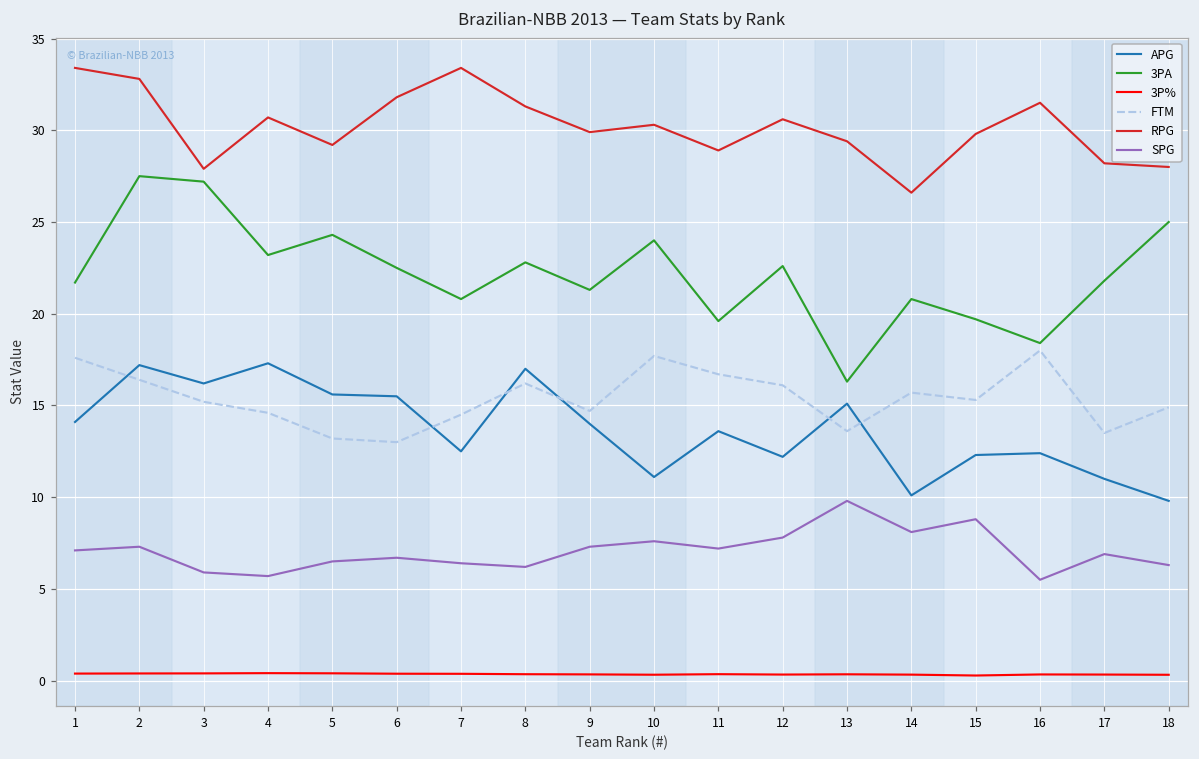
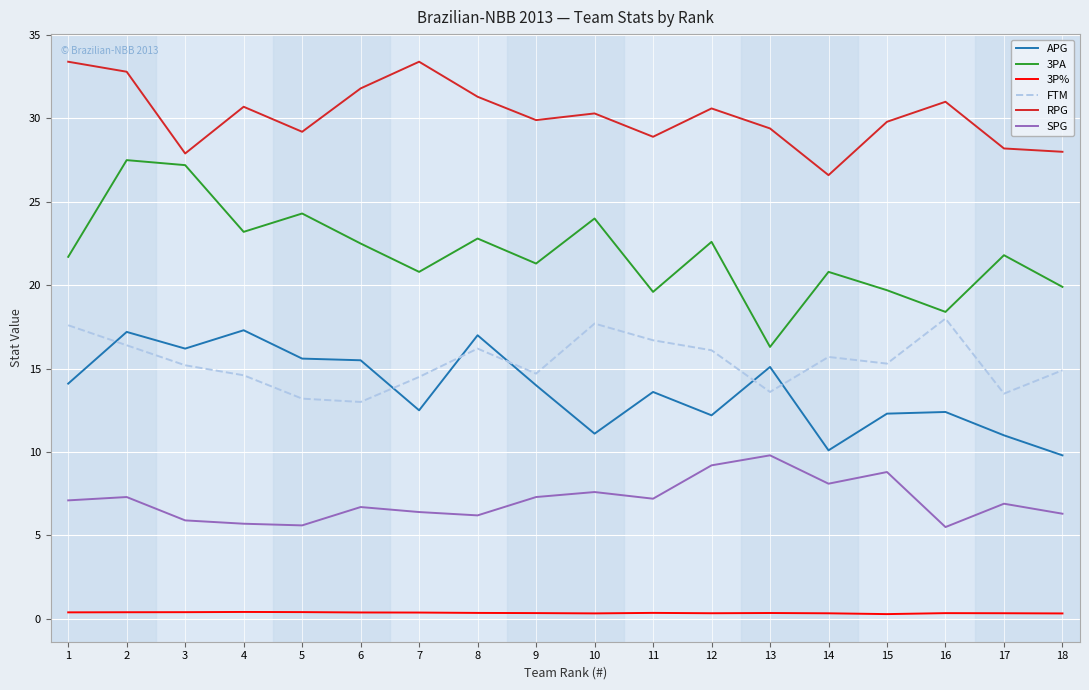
SPG, 5: 6.5 -> 5.6
SPG, 12: 7.8 -> 9.2
RPG, 16: 31.5 -> 31.0
3PA, 18: 25.0 -> 19.9
